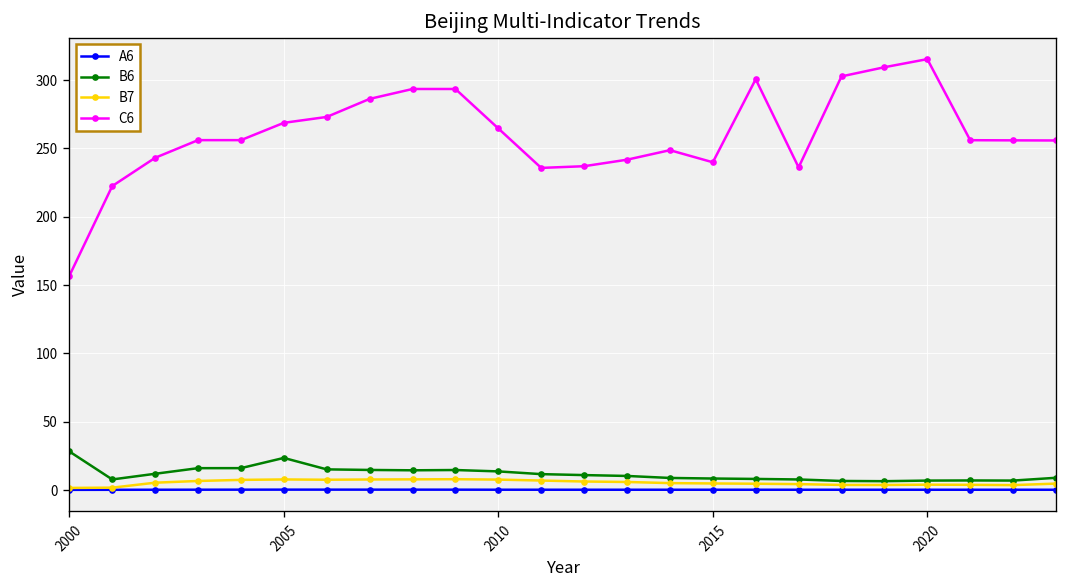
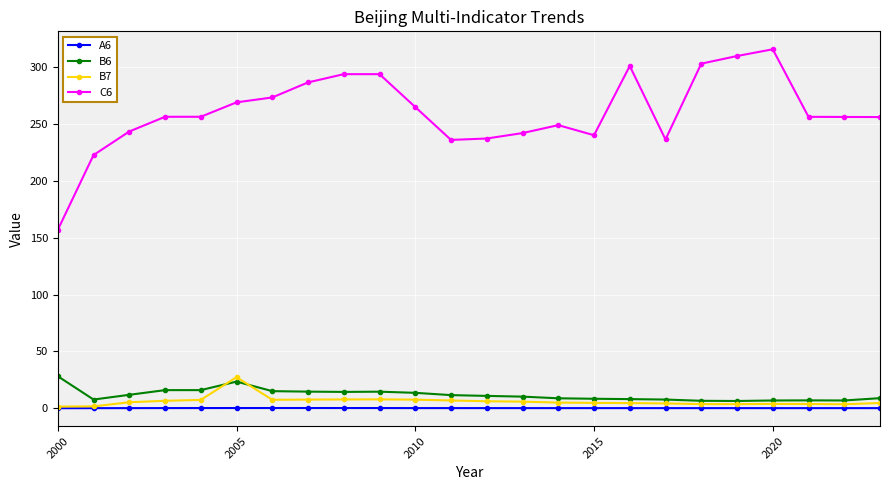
B7, 2005: 8 -> 27
